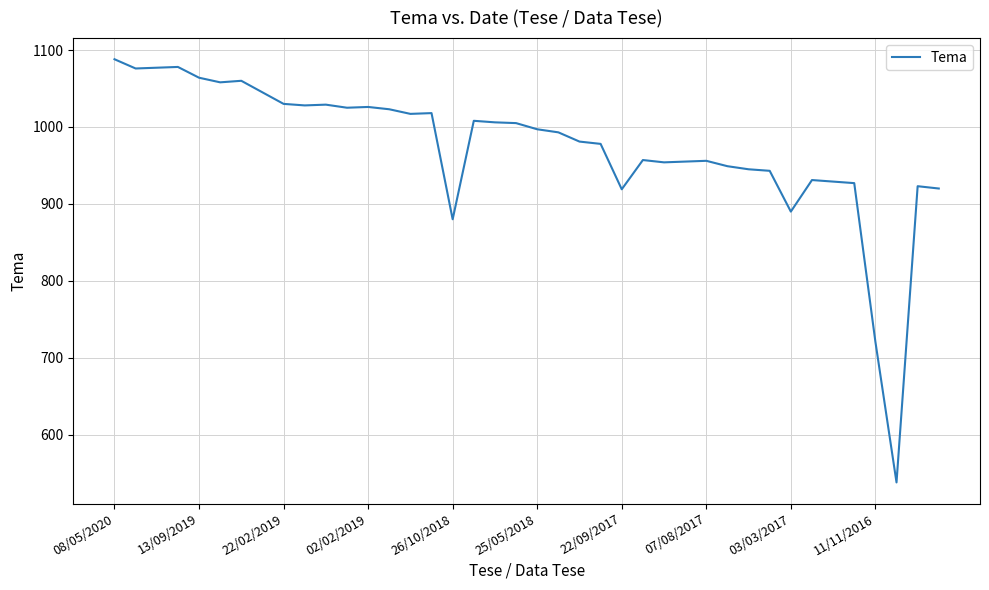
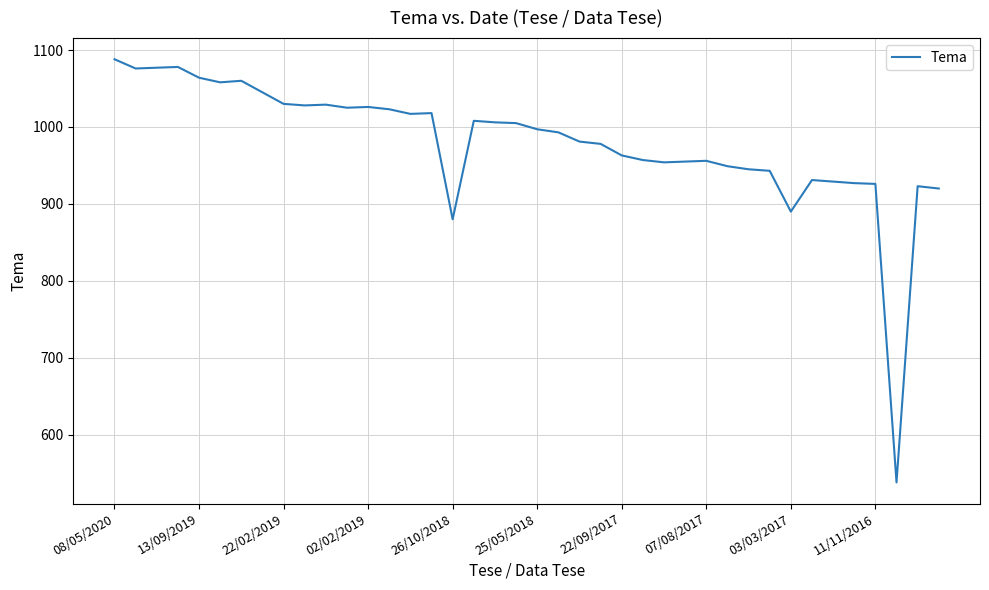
22/09/2017: 920 -> 960
11/11/2016: 720 -> 930
